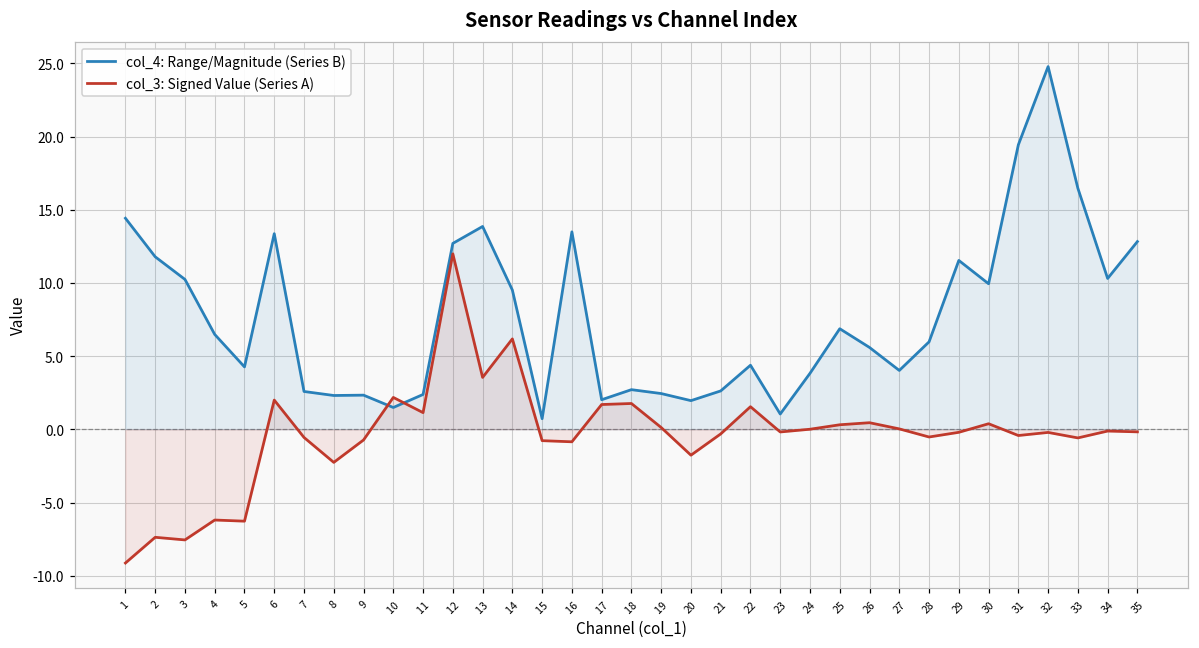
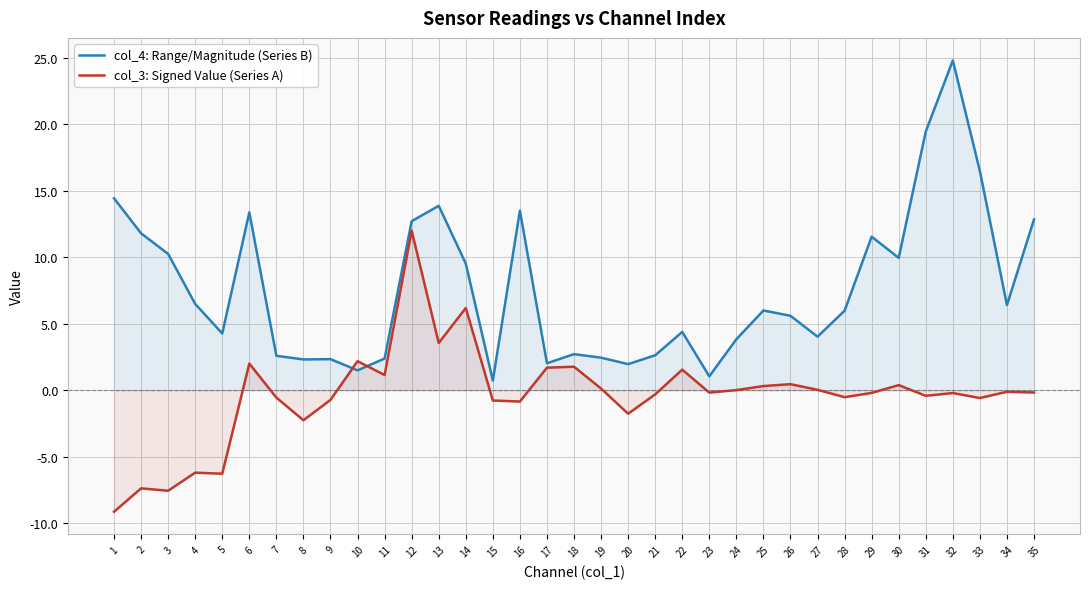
col_4: Range/Magnitude (Series B), 25: 6.9 -> 6.0
col_4: Range/Magnitude (Series B), 34: 10.3 -> 6.4
